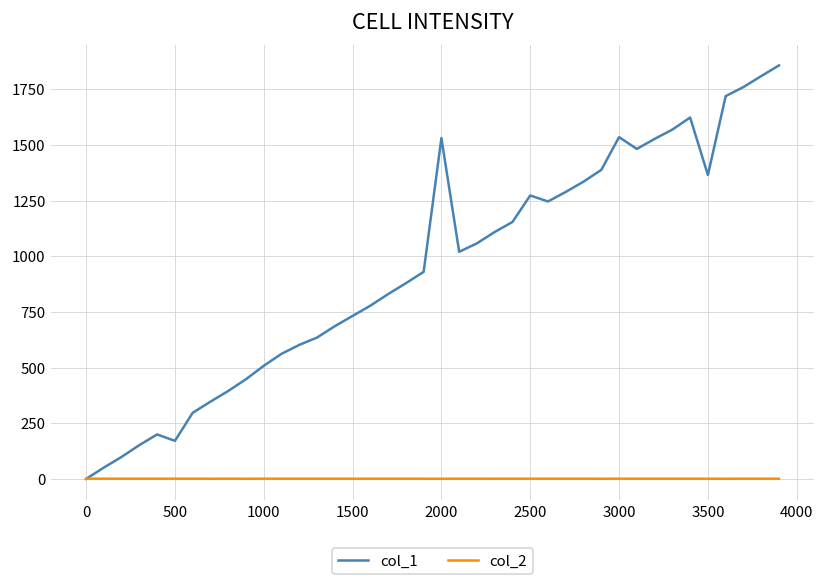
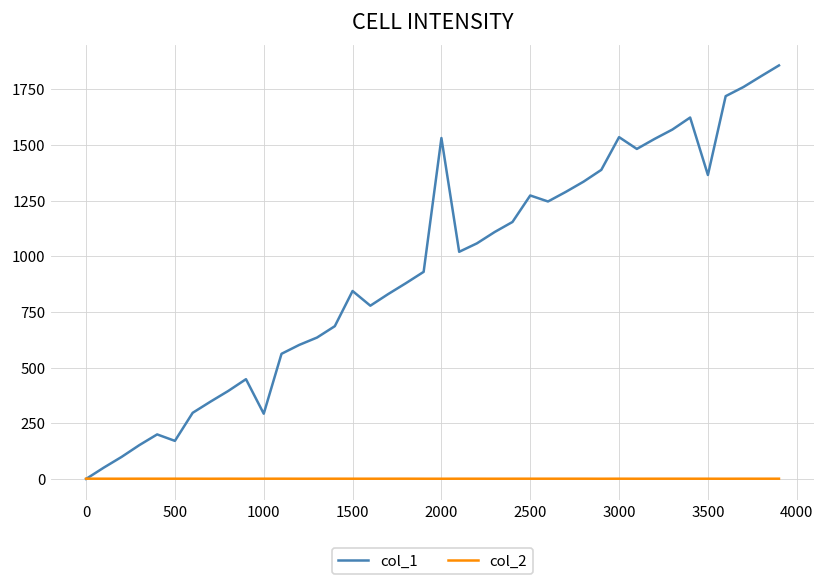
col_1, 1000: 510 -> 290
col_1, 1500: 730 -> 840
